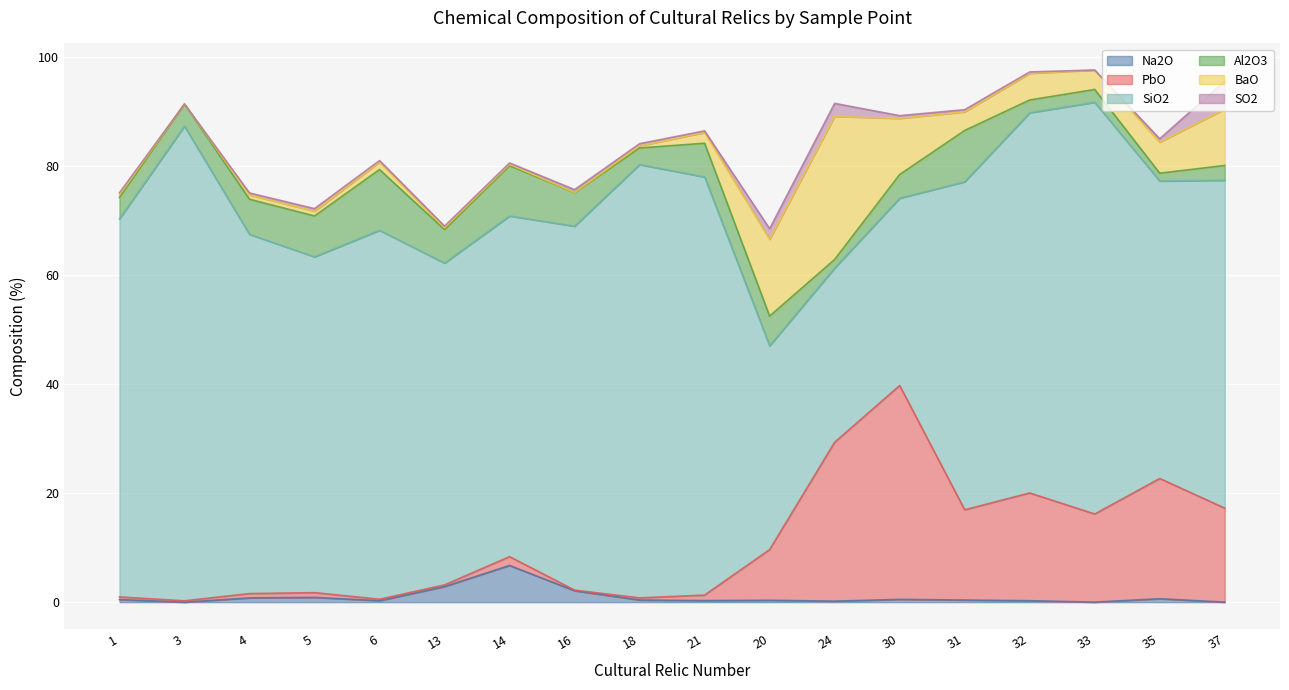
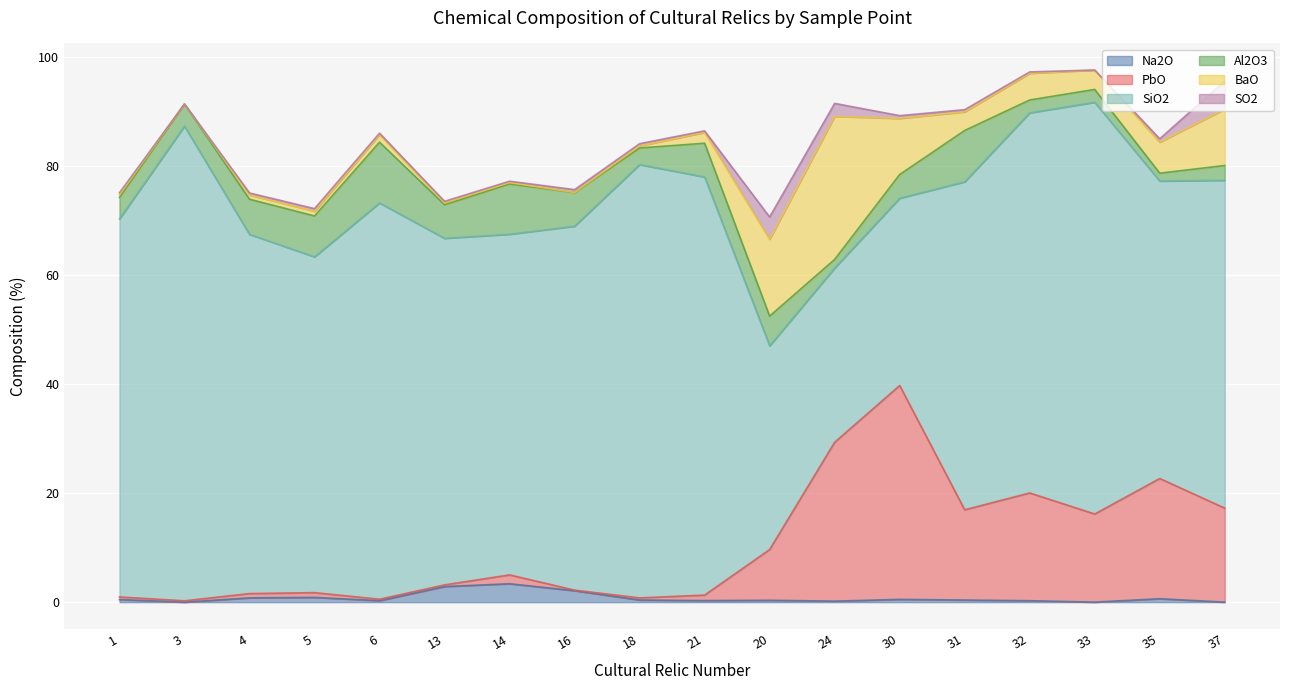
SiO2, 6: 68 -> 73
SiO2, 13: 59 -> 64
Na2O, 14: 7 -> 3
SO2, 20: 2 -> 4
